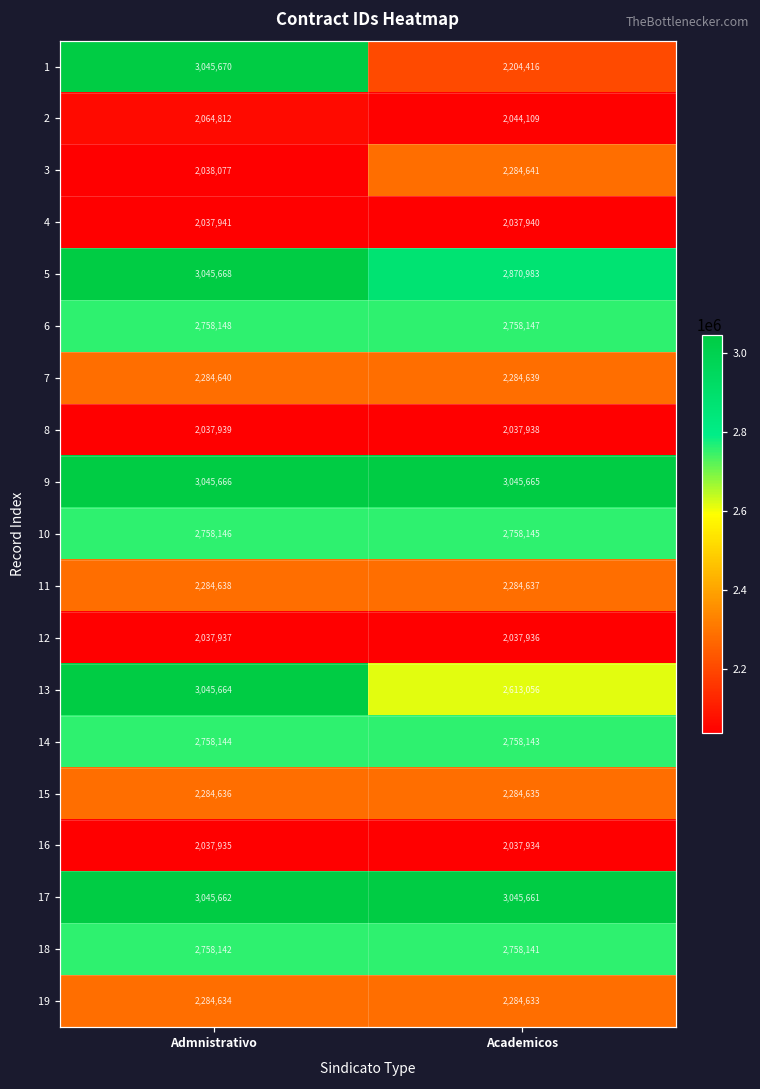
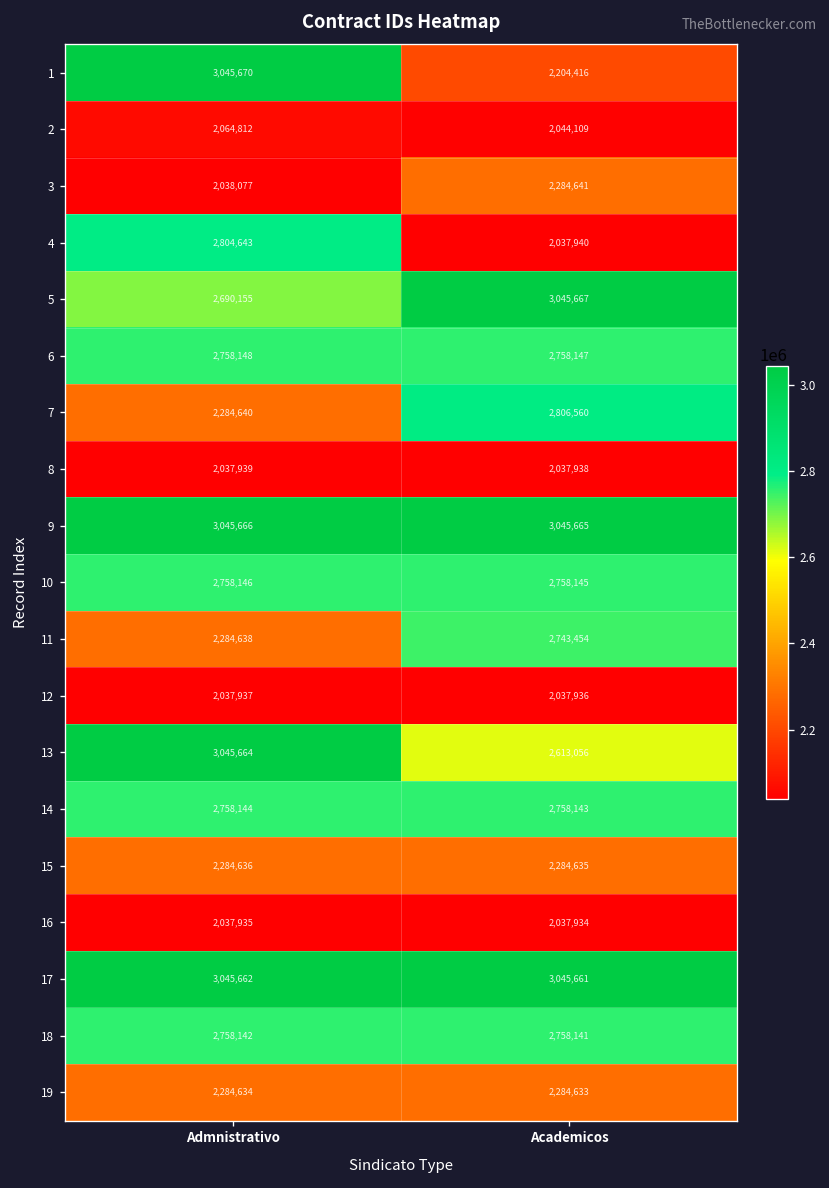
4, Admnistrativo: 2,037,941 -> 2,804,643
5, Admnistrativo: 3,045,668 -> 2,690,155
5, Academicos: 2,870,983 -> 3,045,667
7, Academicos: 2,284,639 -> 2,806,560
11, Academicos: 2,284,637 -> 2,743,454
